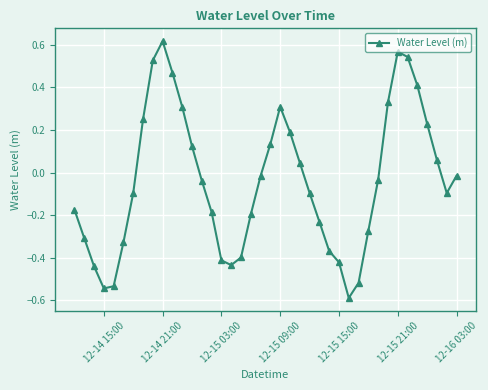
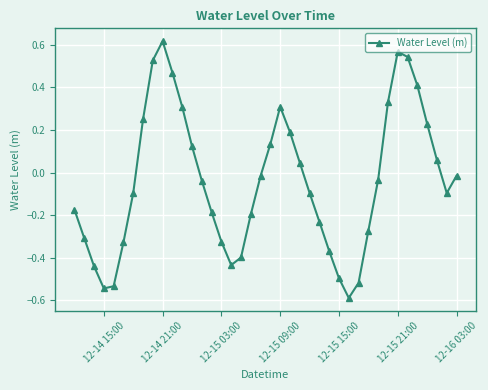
12-15 03:00: -0.41 -> -0.32
12-15 15:00: -0.42 -> -0.50
